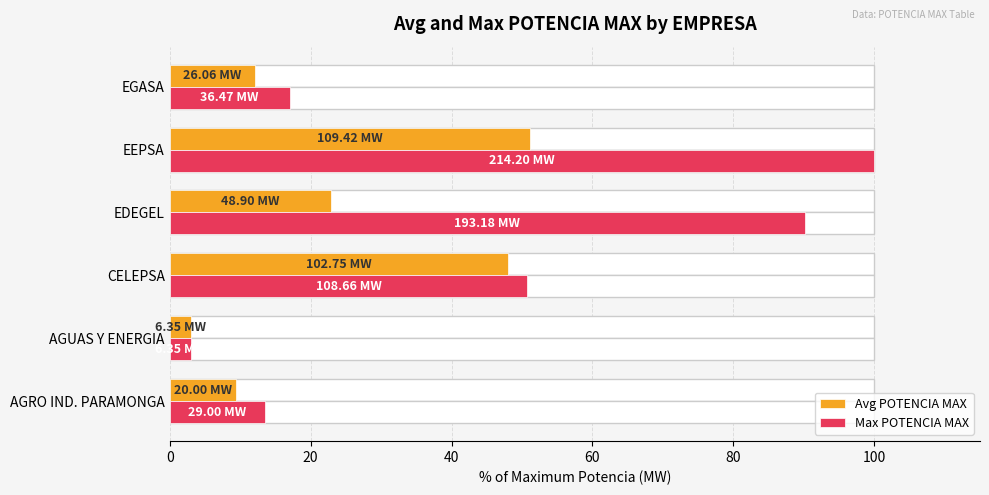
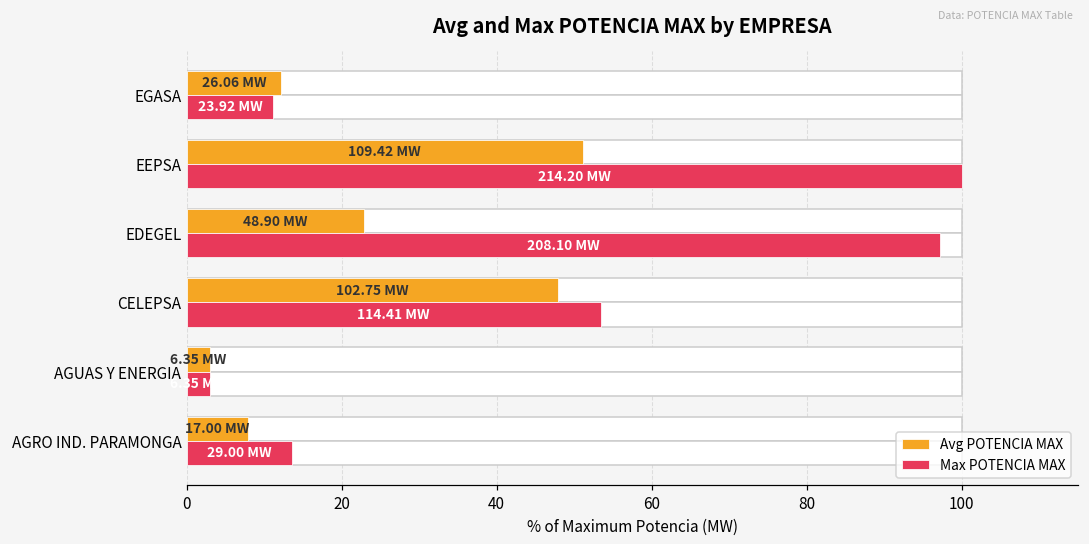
Max POTENCIA MAX, EGASA: 36.47 -> 23.92
Max POTENCIA MAX, EDEGEL: 193.18 -> 208.10
Max POTENCIA MAX, CELEPSA: 108.66 -> 114.41
Avg POTENCIA MAX, AGRO IND. PARAMONGA: 20.00 -> 17.00
